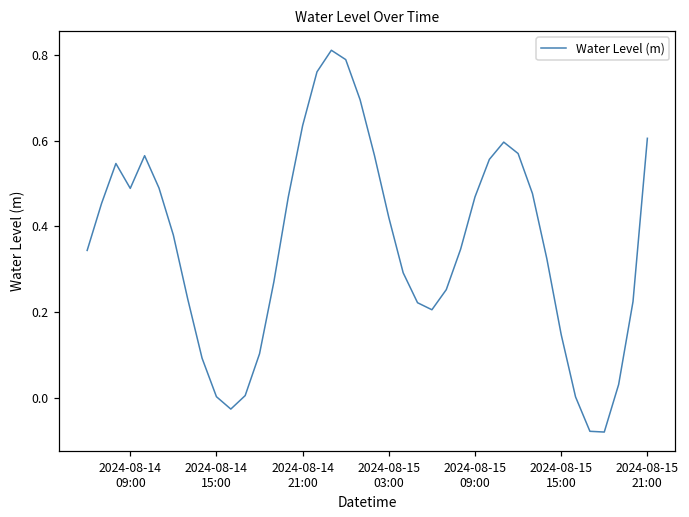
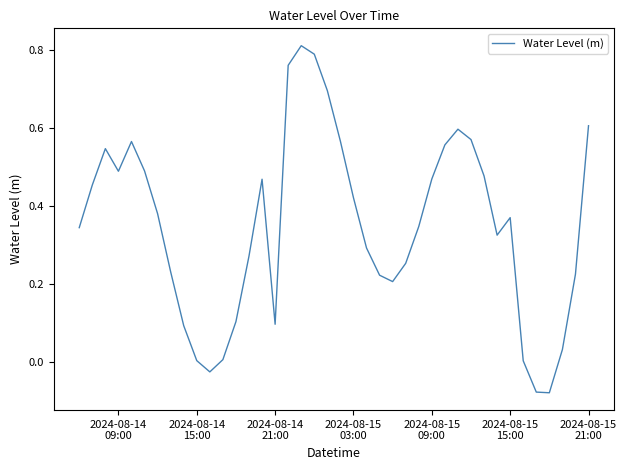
2024-08-14 21:00: 0.64 -> 0.10
2024-08-15 15:00: 0.15 -> 0.37
